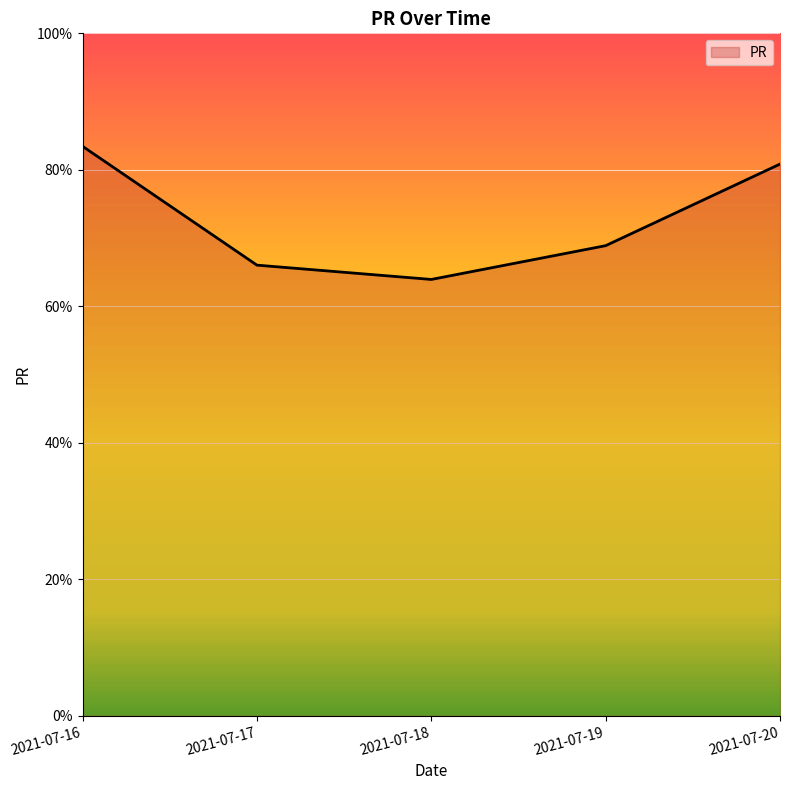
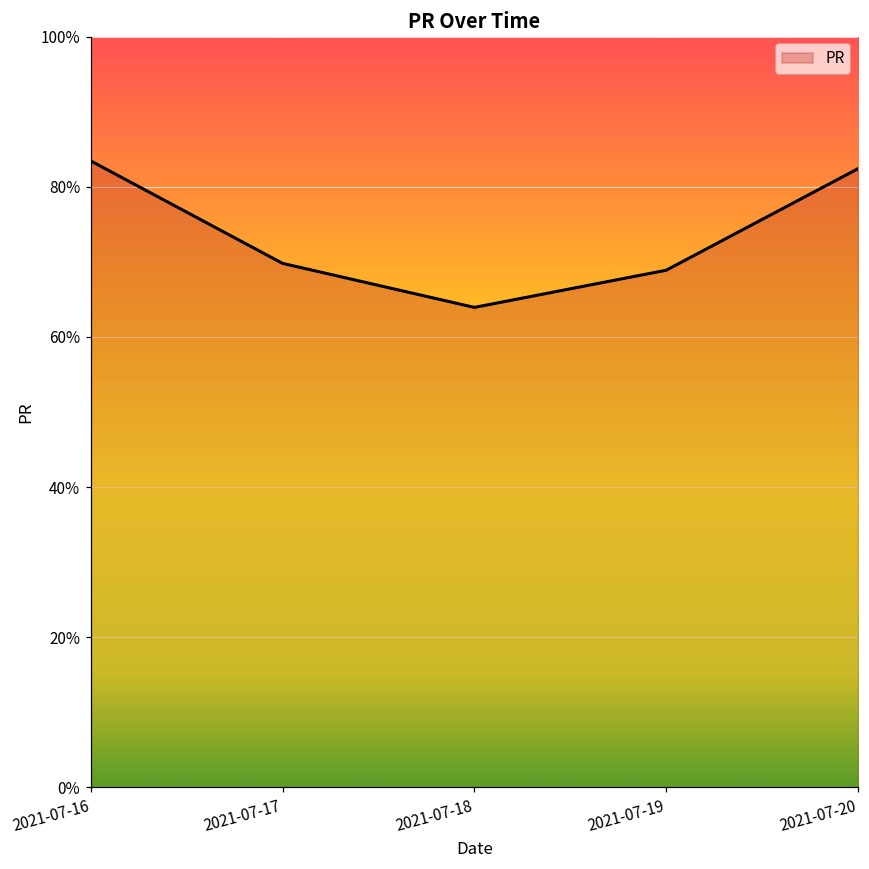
2021-07-17: 66% -> 70%
2021-07-20: 81% -> 82%
